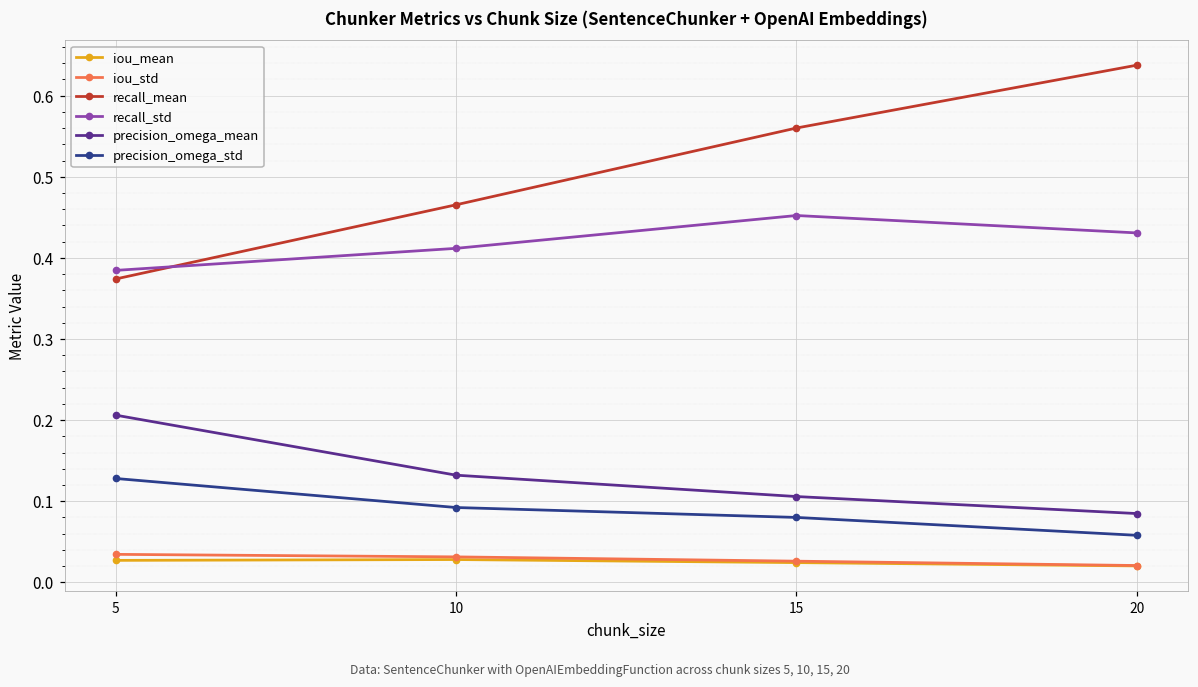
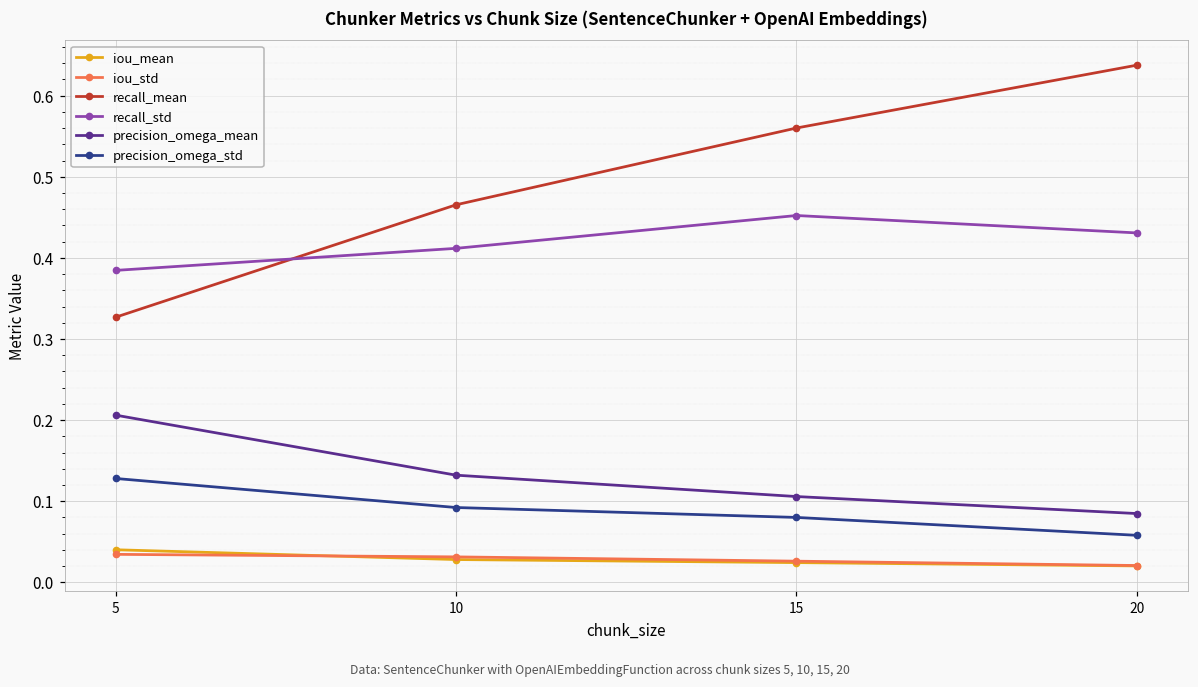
iou_mean, 5: 0.03 -> 0.04
recall_mean, 5: 0.37 -> 0.33
